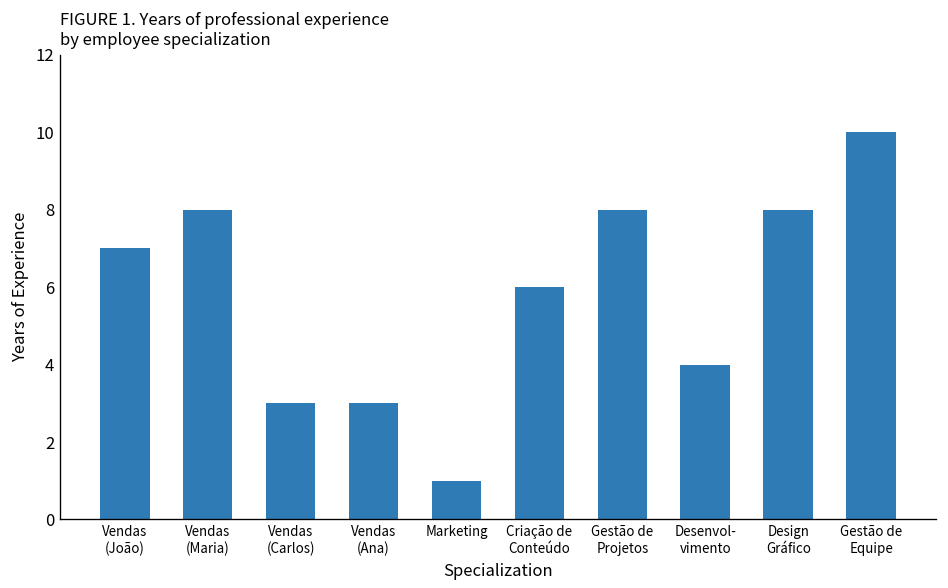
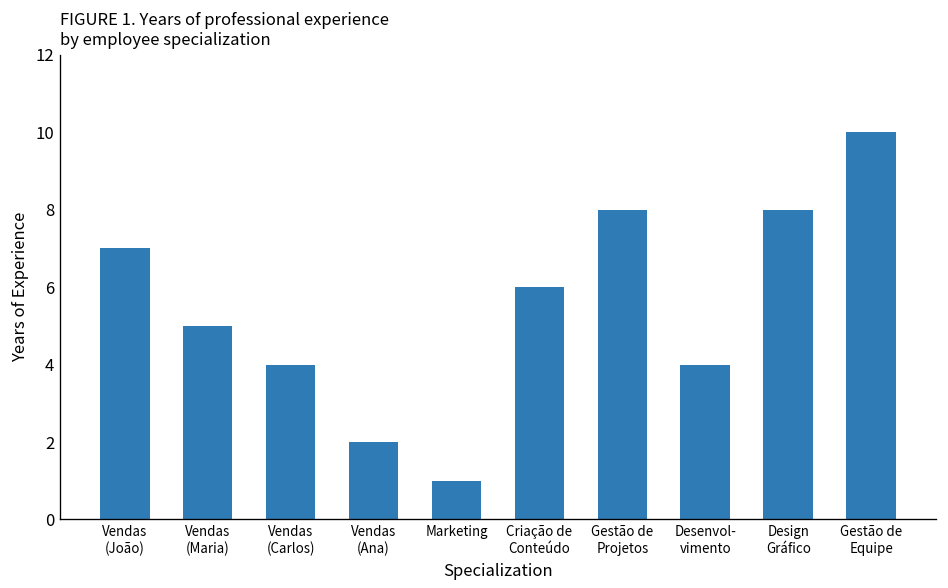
Vendas (Maria): 8 -> 5
Vendas (Carlos): 3 -> 4
Vendas (Ana): 3 -> 2
